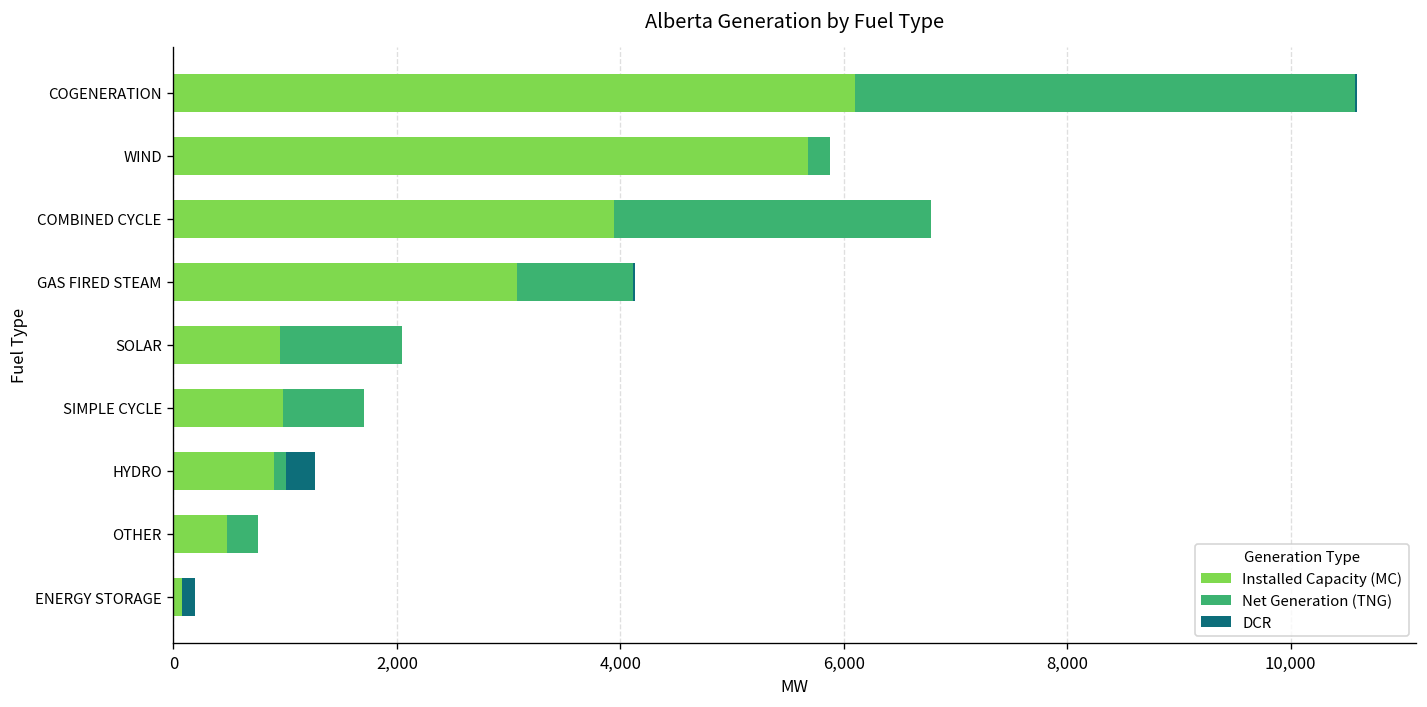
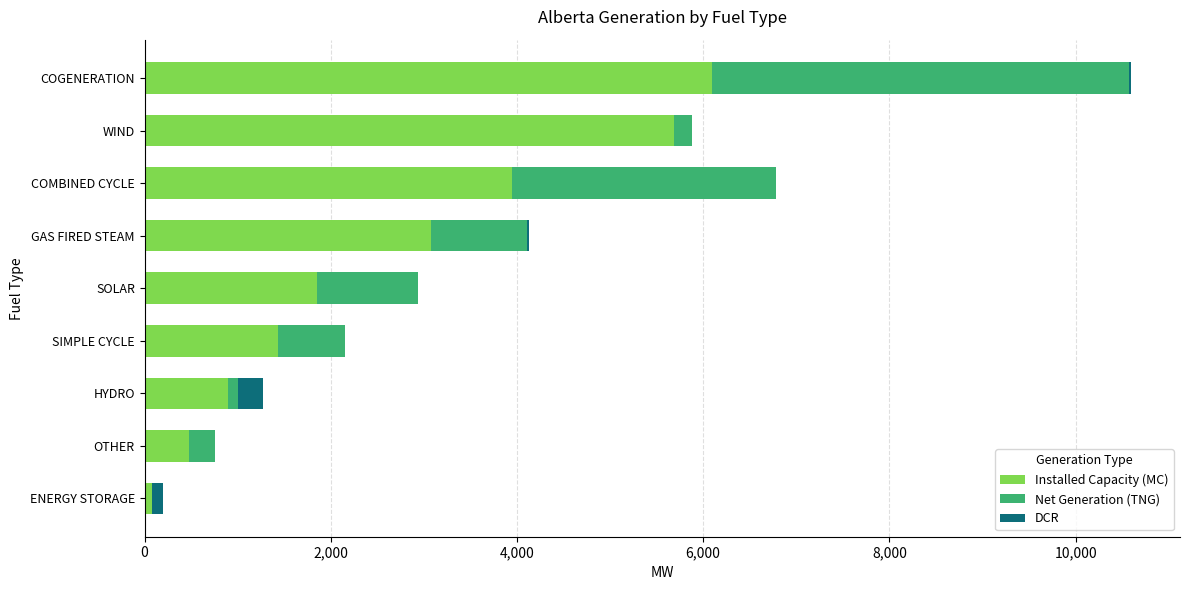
Installed Capacity (MC), SOLAR: 1,000 -> 1,900
Installed Capacity (MC), SIMPLE CYCLE: 1,000 -> 1,400
